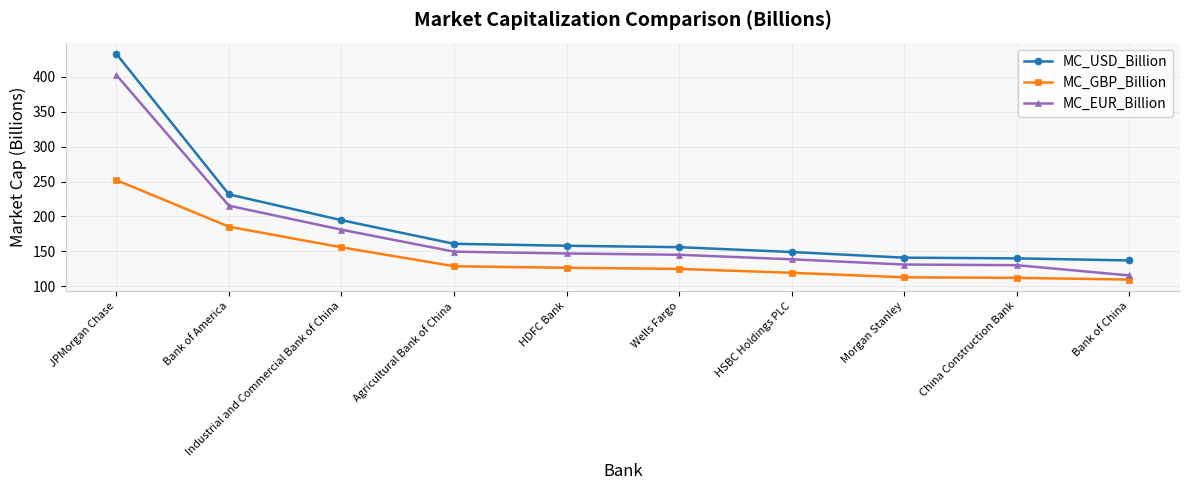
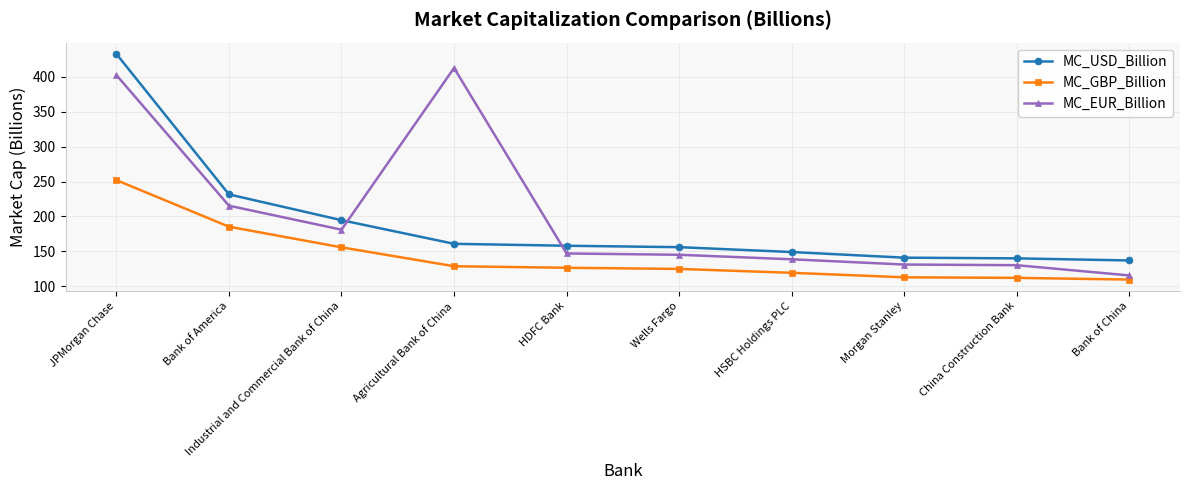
MC_EUR_Billion, Agricultural Bank of China: 150 -> 410
